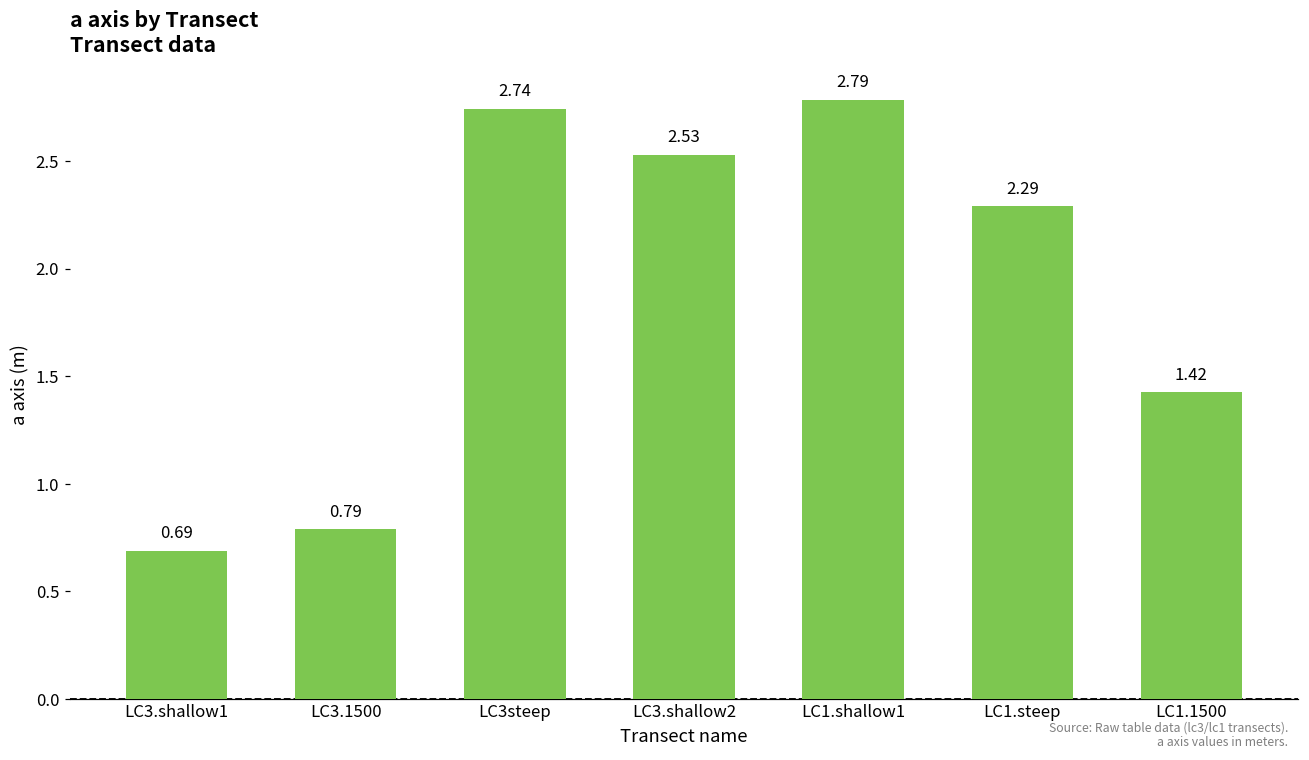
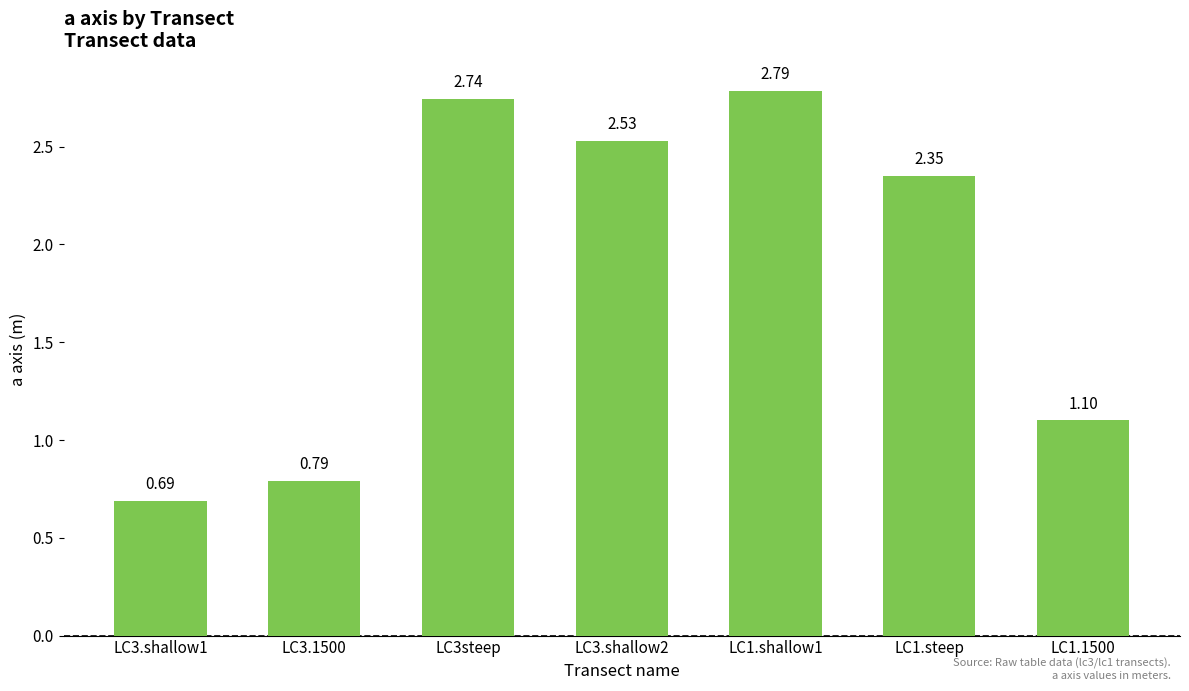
LC1.steep: 2.29 -> 2.35
LC1.1500: 1.42 -> 1.10
